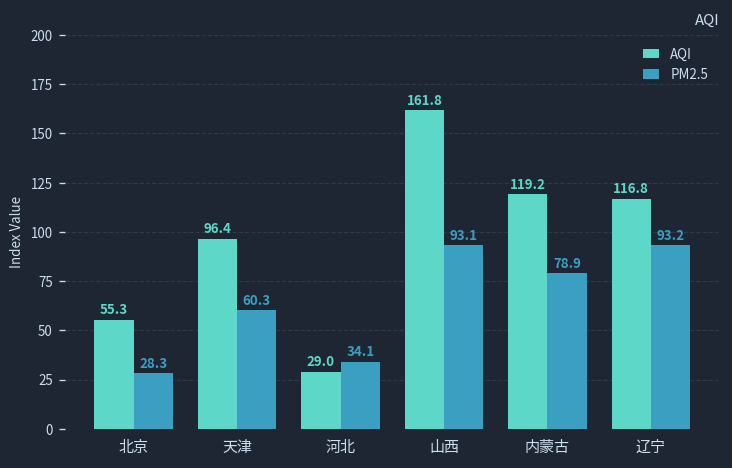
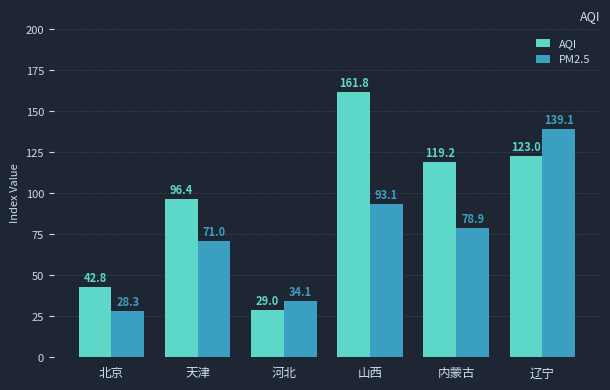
AQI, 北京: 55.3 -> 42.8
PM2.5, 天津: 60.3 -> 71.0
AQI, 辽宁: 116.8 -> 123.0
PM2.5, 辽宁: 93.2 -> 139.1
